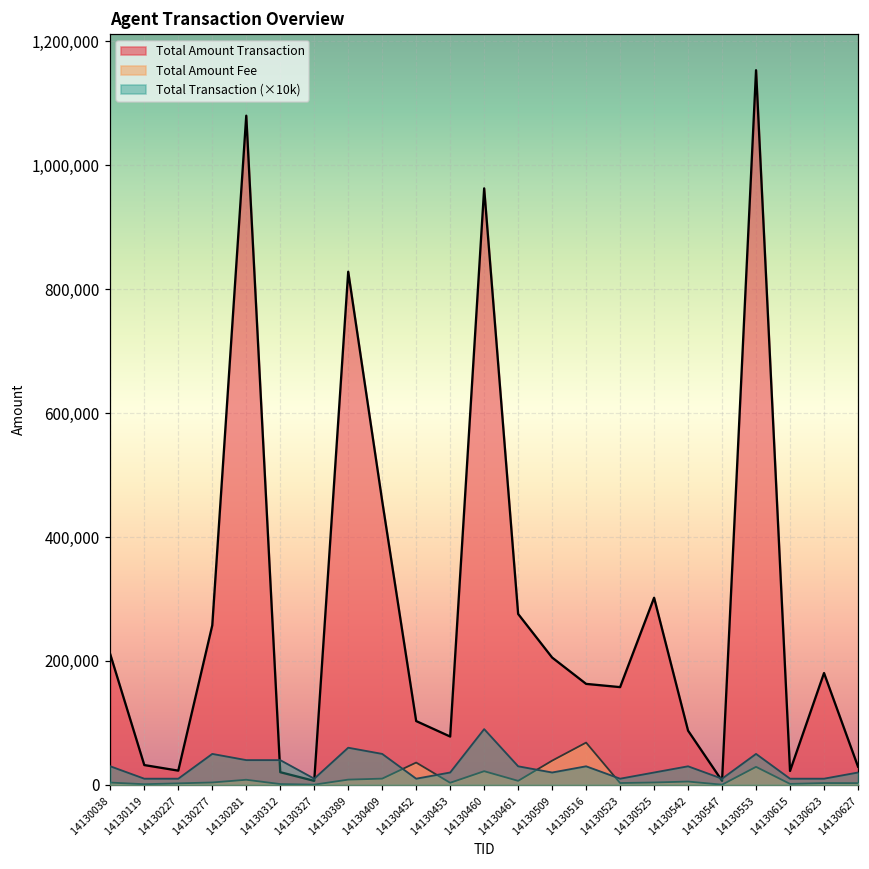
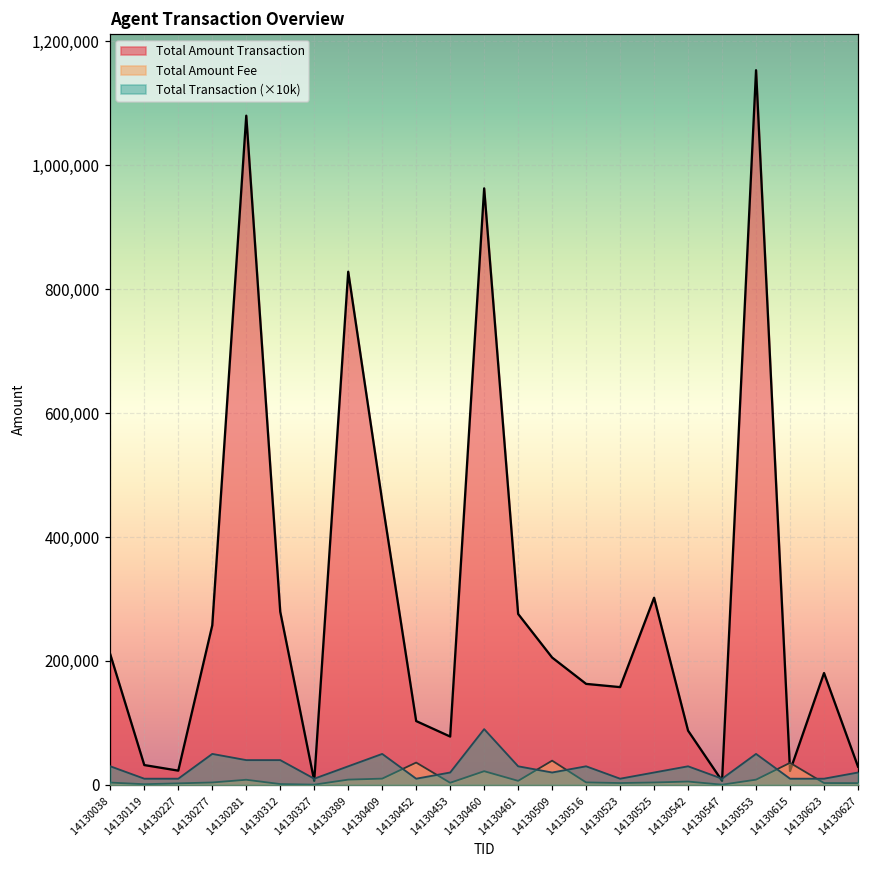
Total Amount Transaction, 14130312: 20,000 -> 280,000
Total Transaction (×10k), 14130389: 60,000 -> 30,000
Total Amount Fee, 14130516: 70,000 -> 0
Total Amount Fee, 14130553: 30,000 -> 10,000
Total Amount Fee, 14130615: 0 -> 40,000
